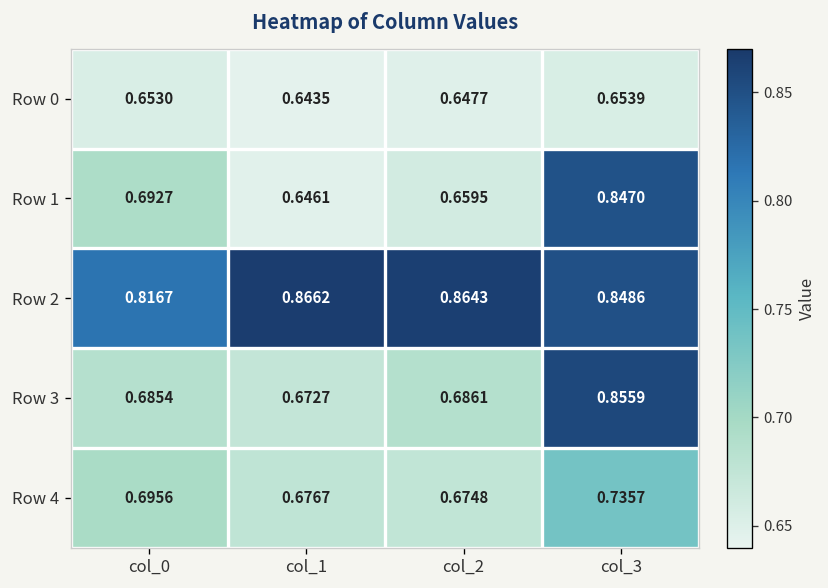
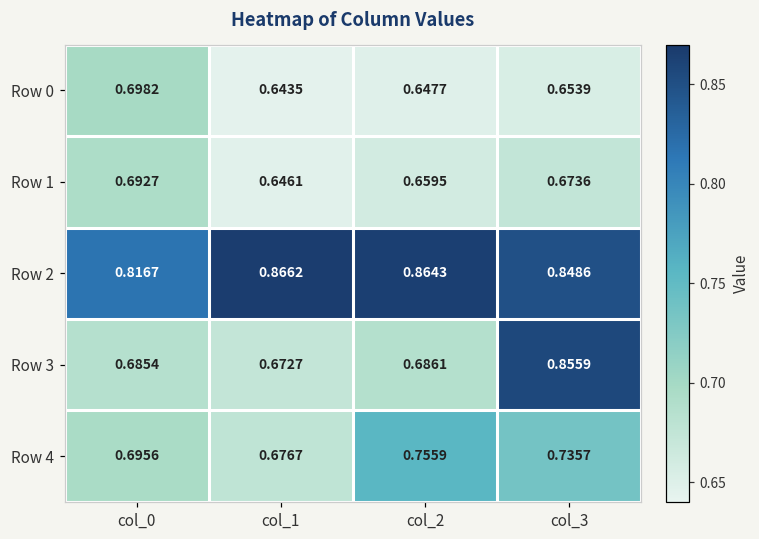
Row 0, col_0: 0.6530 -> 0.6982
Row 1, col_3: 0.8470 -> 0.6736
Row 4, col_2: 0.6748 -> 0.7559
